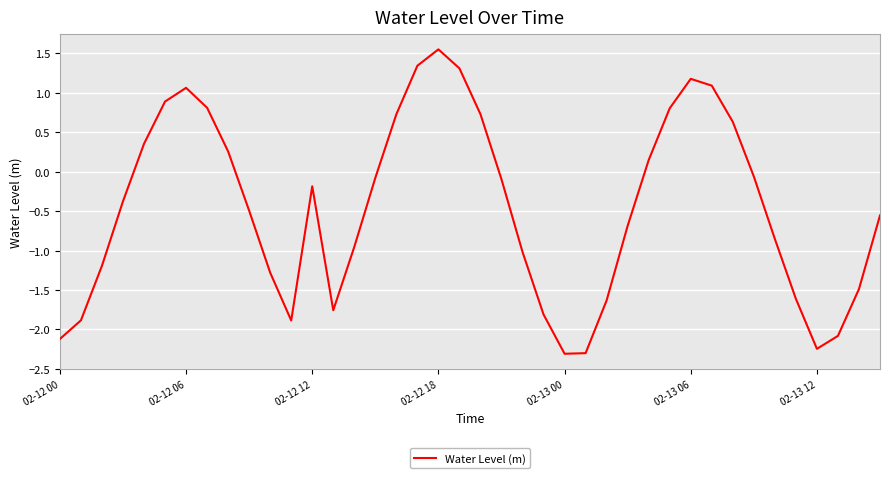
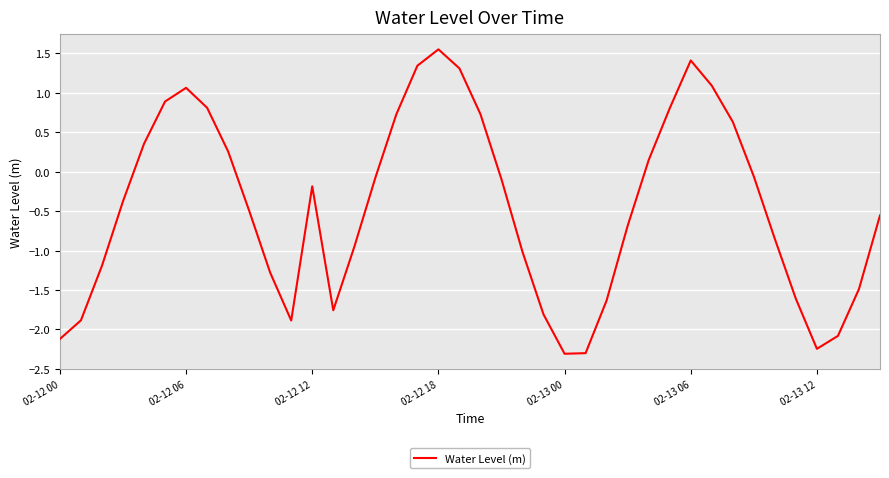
02-13 06: 1.2 -> 1.4
